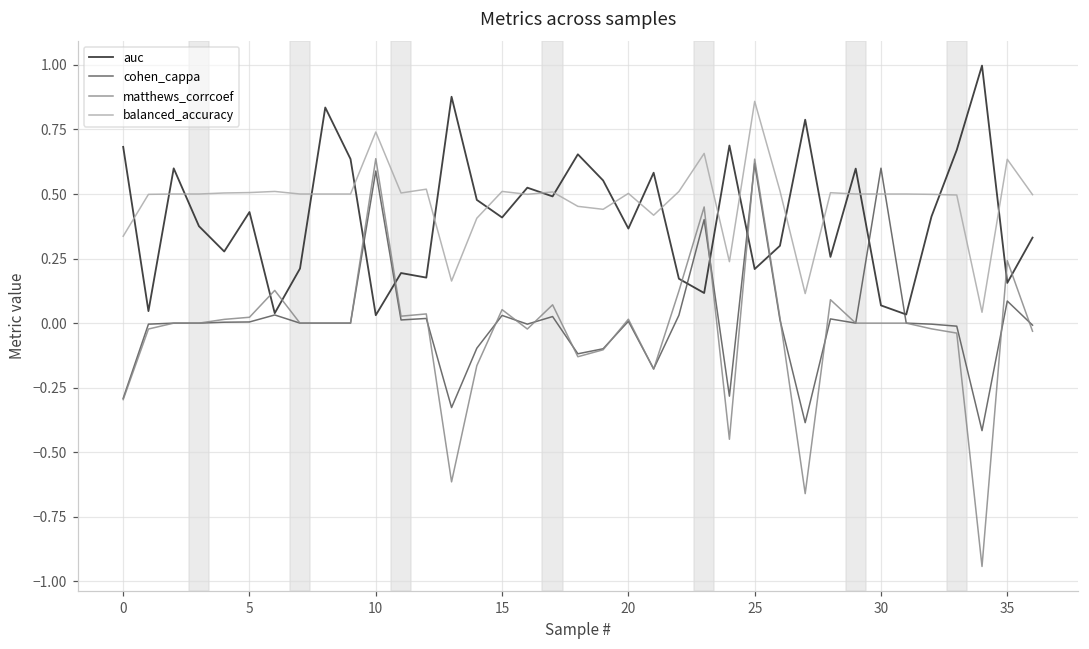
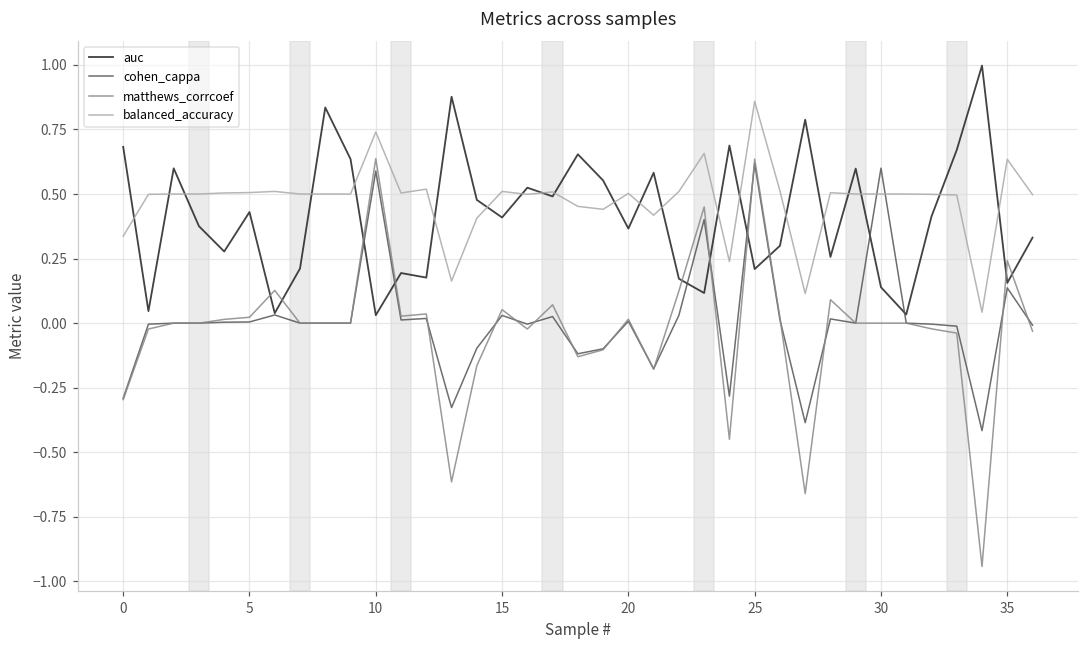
auc, 30: 0.07 -> 0.14
cohen_cappa, 35: 0.09 -> 0.14
